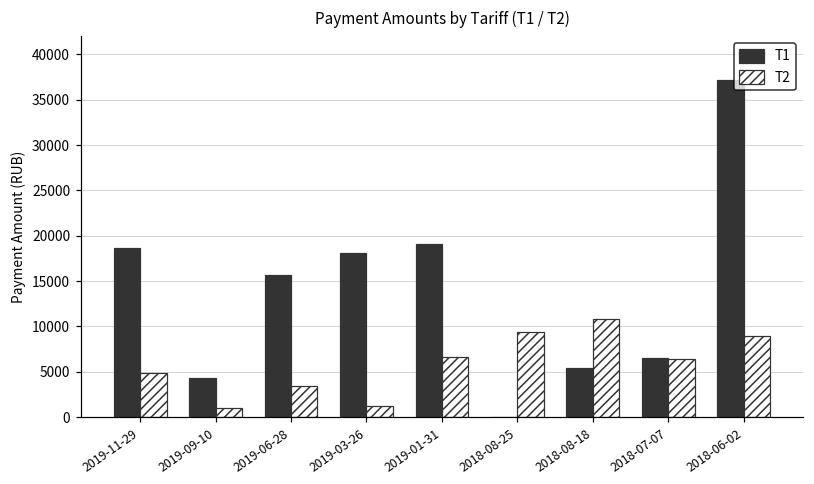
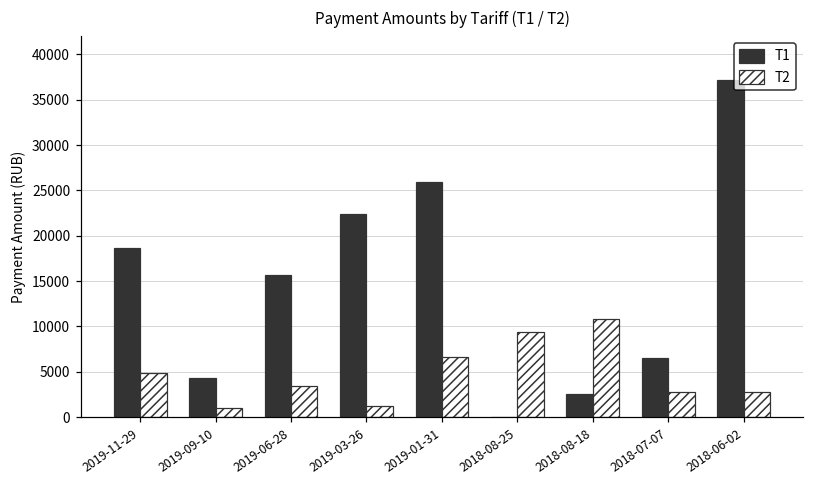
T1, 2019-03-26: 18000 -> 22000
T1, 2019-01-31: 19000 -> 26000
T1, 2018-08-18: 5000 -> 3000
T2, 2018-07-07: 6000 -> 3000
T2, 2018-06-02: 9000 -> 3000
